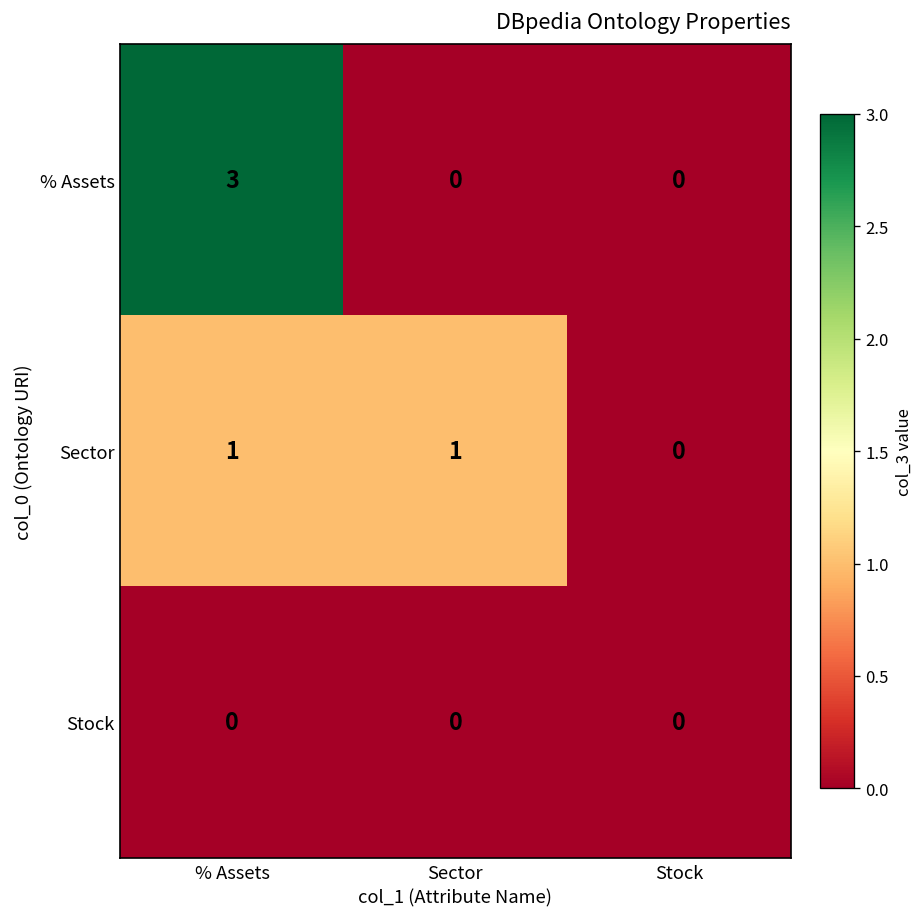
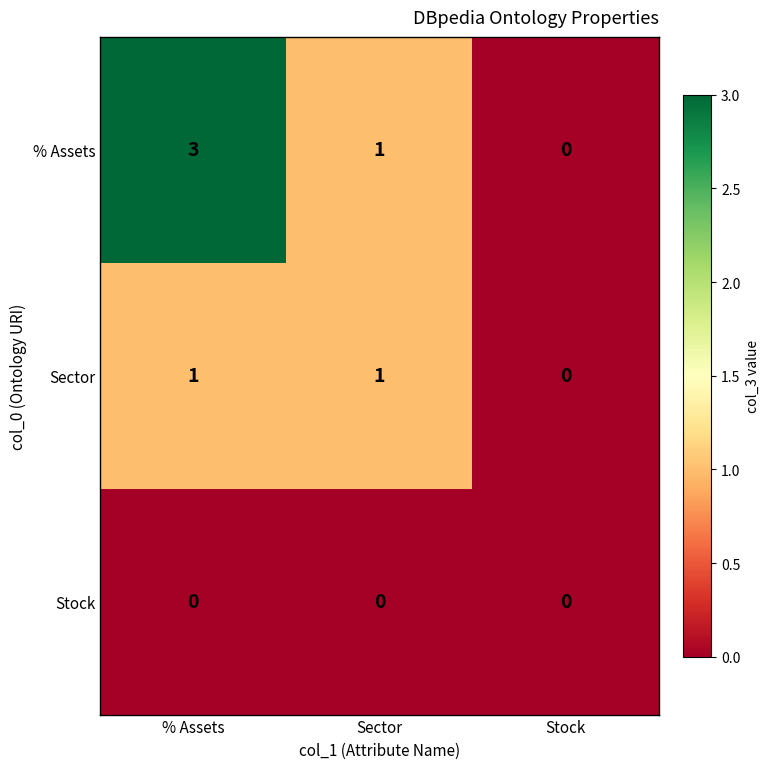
% Assets, Sector: 0 -> 1
